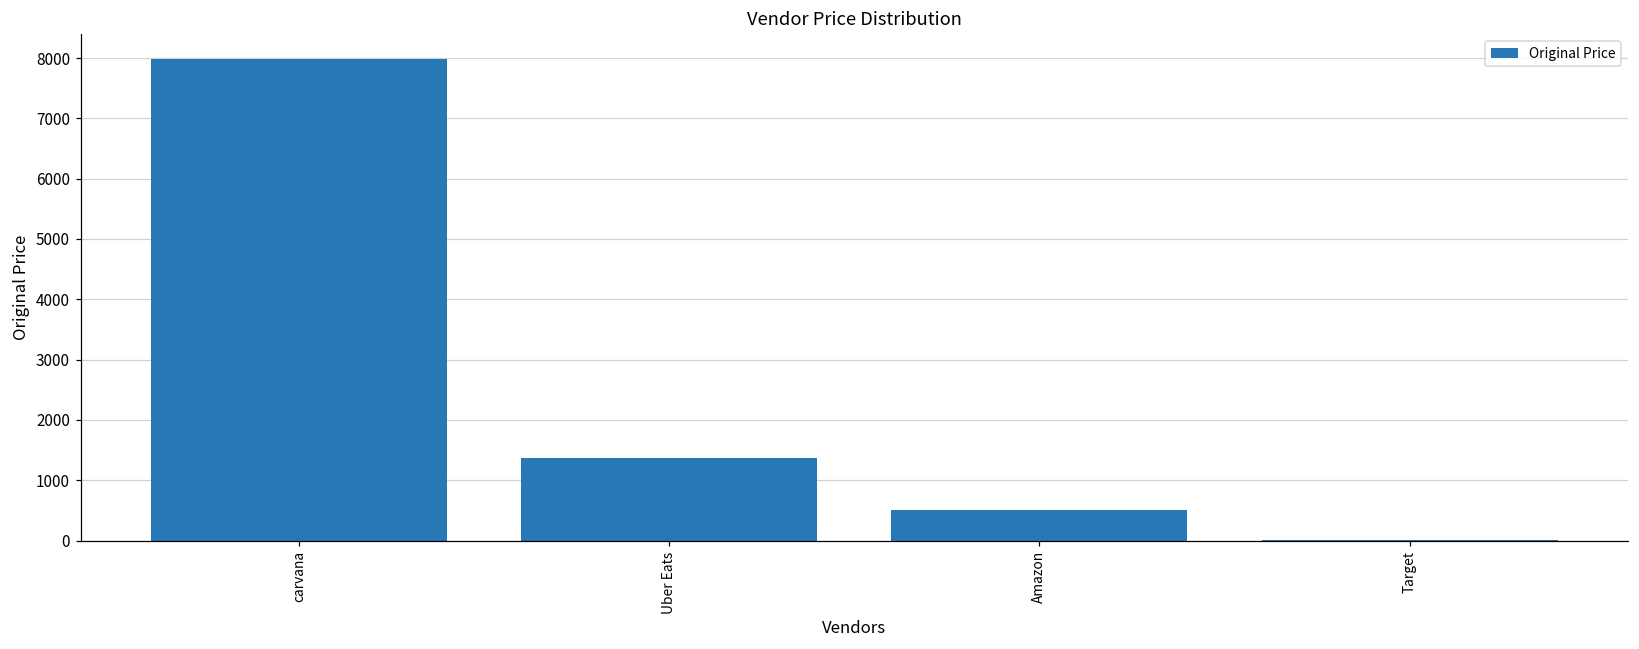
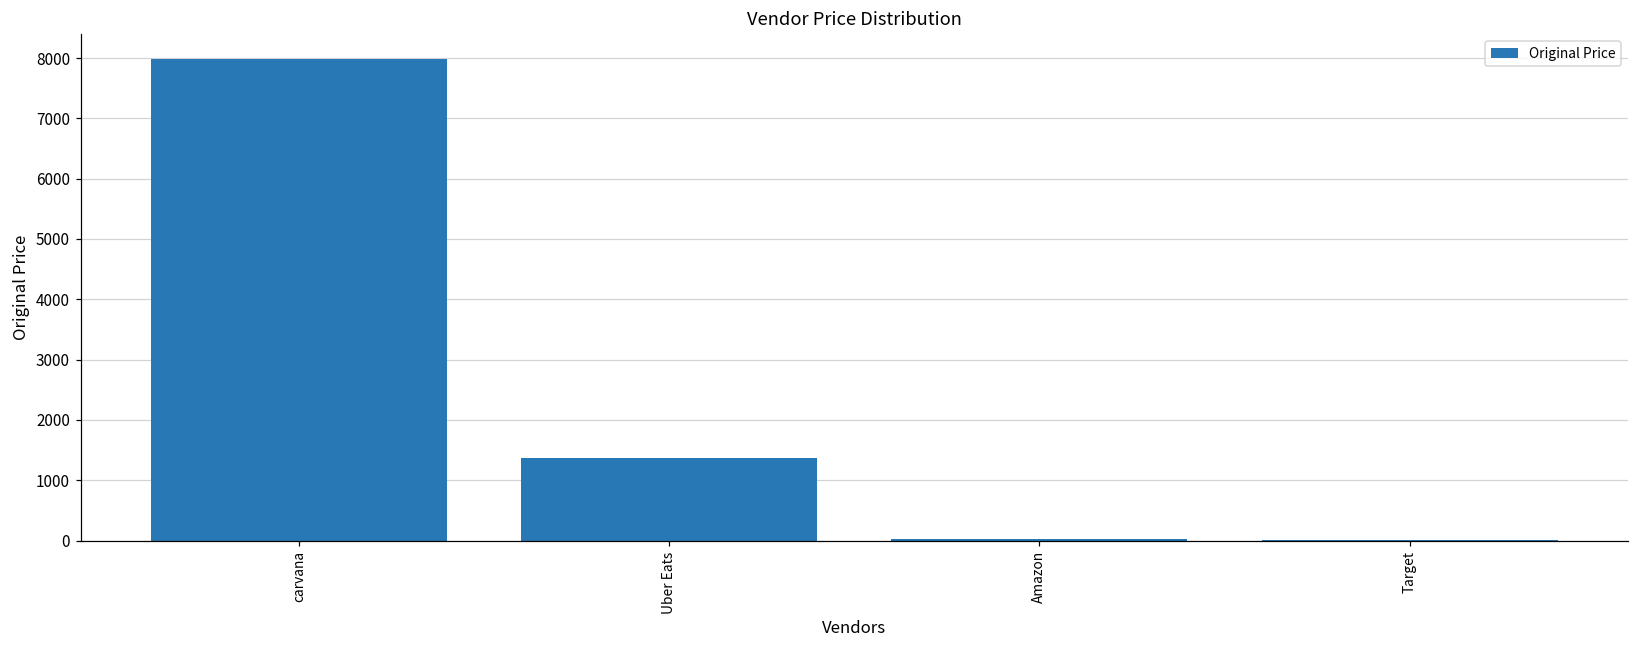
Amazon: 500 -> 0
